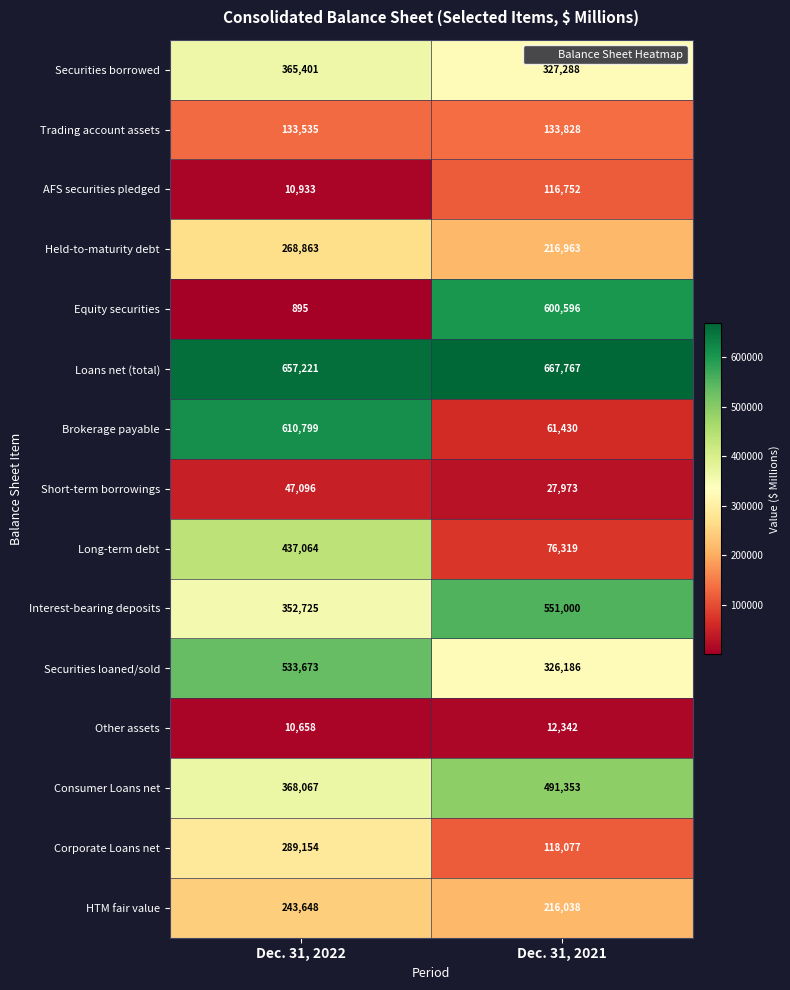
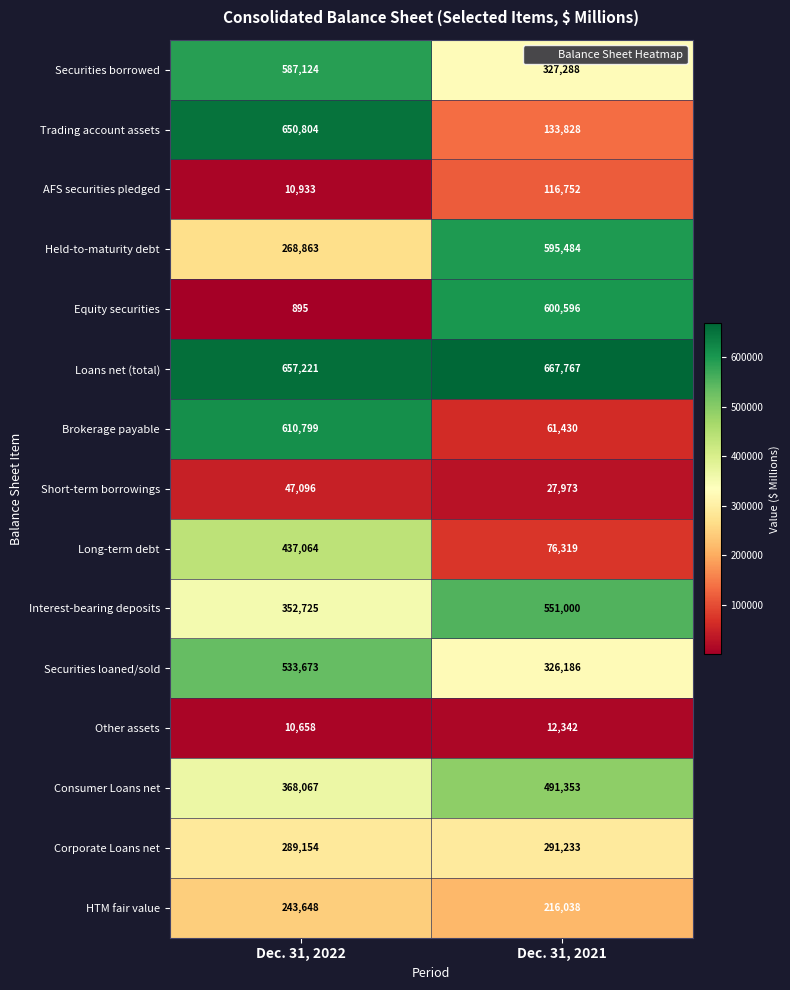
Securities borrowed, Dec. 31, 2022: 365,401 -> 587,124
Trading account assets, Dec. 31, 2022: 133,535 -> 650,804
Held-to-maturity debt, Dec. 31, 2021: 216,963 -> 595,484
Corporate Loans net, Dec. 31, 2021: 118,077 -> 291,233
